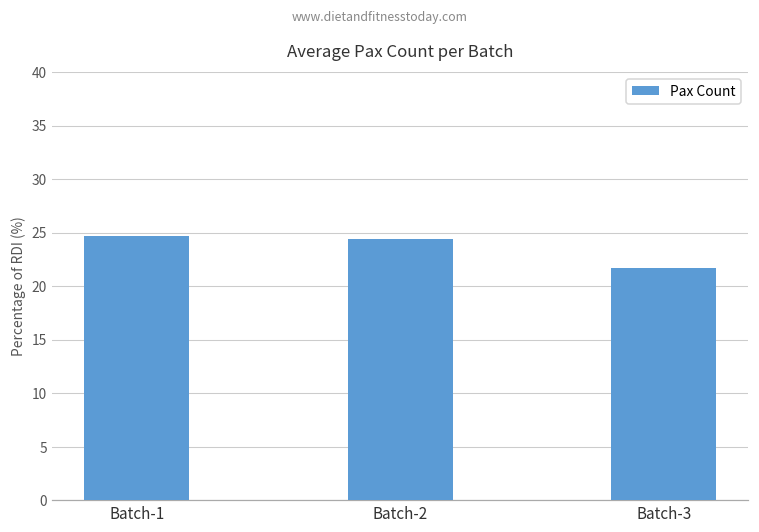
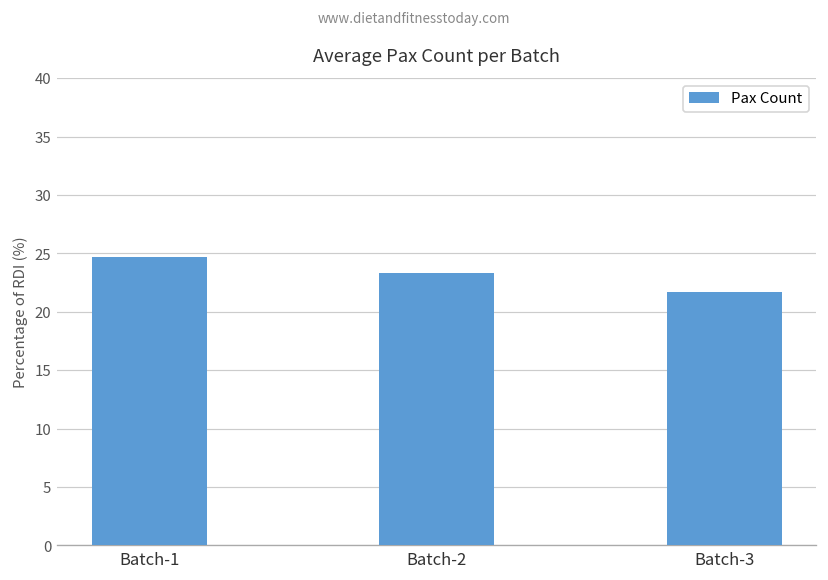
Batch-2: 24 -> 23
